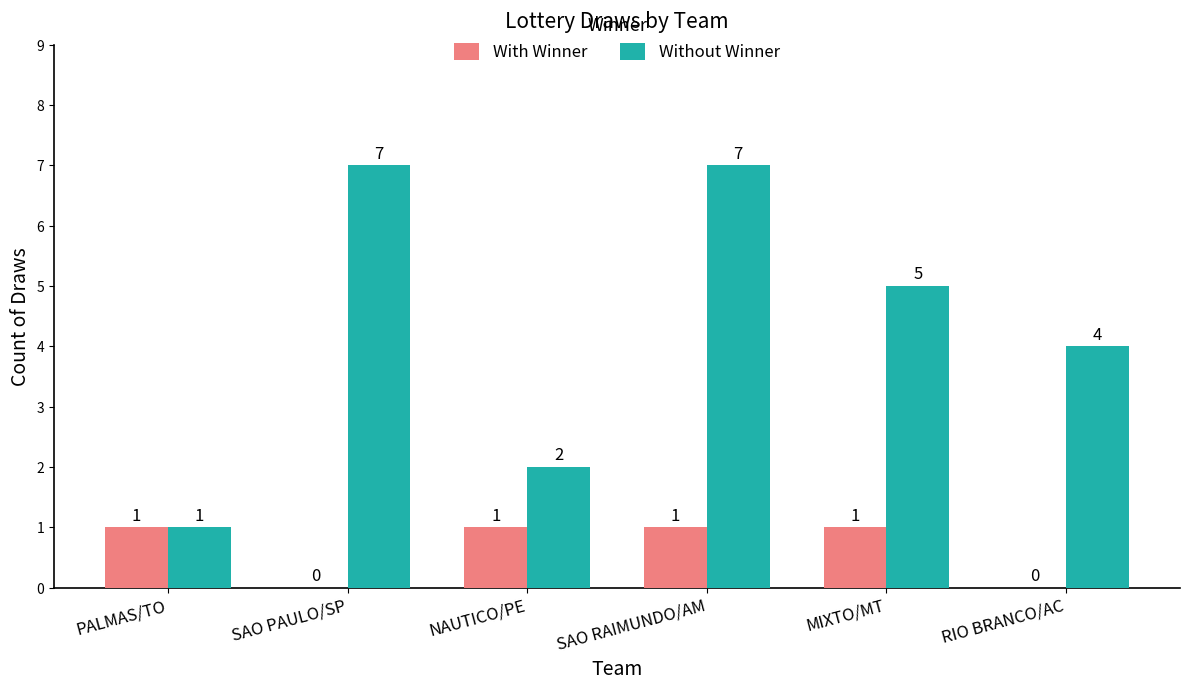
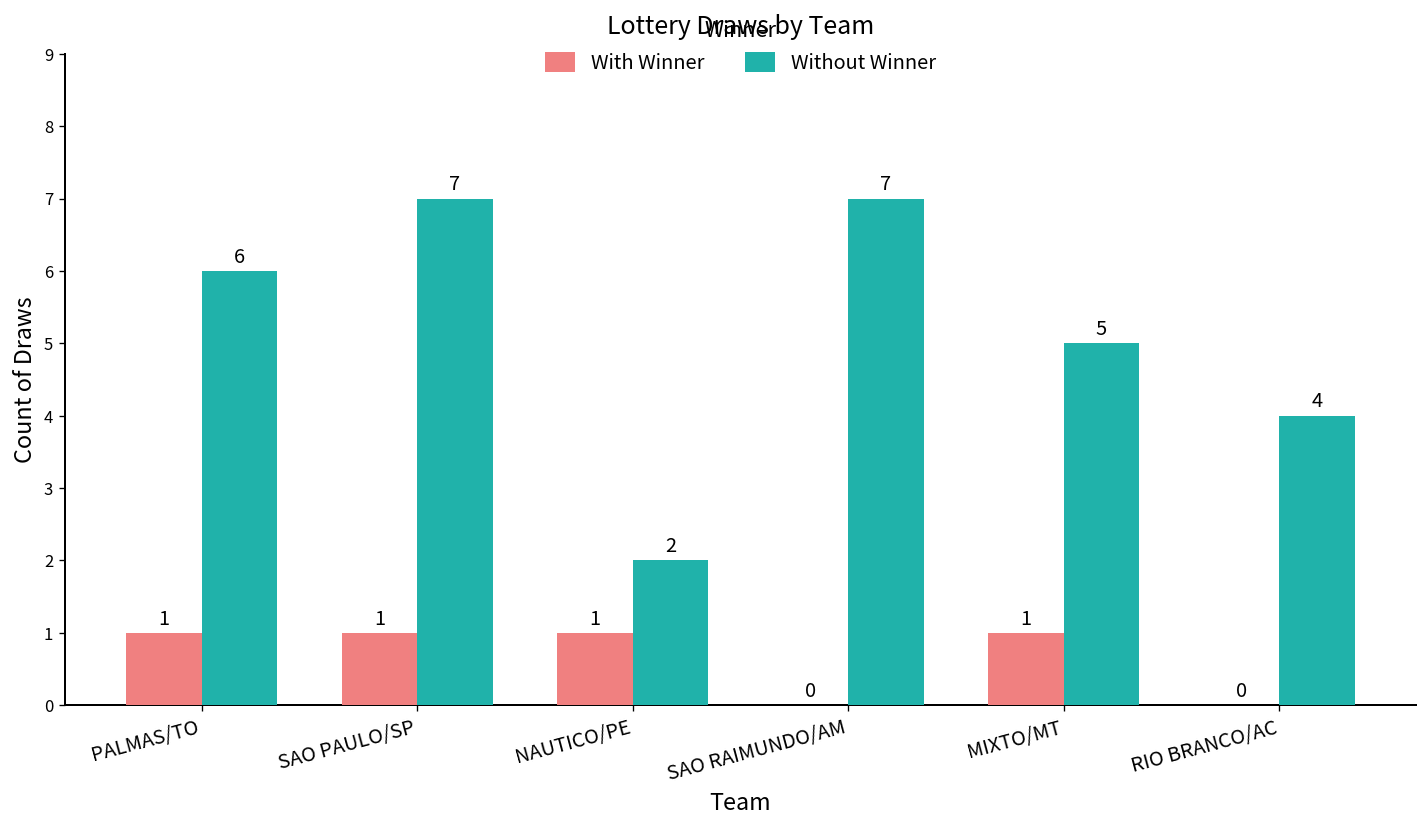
Without Winner, PALMAS/TO: 1 -> 6
With Winner, SAO PAULO/SP: 0 -> 1
With Winner, SAO RAIMUNDO/AM: 1 -> 0
